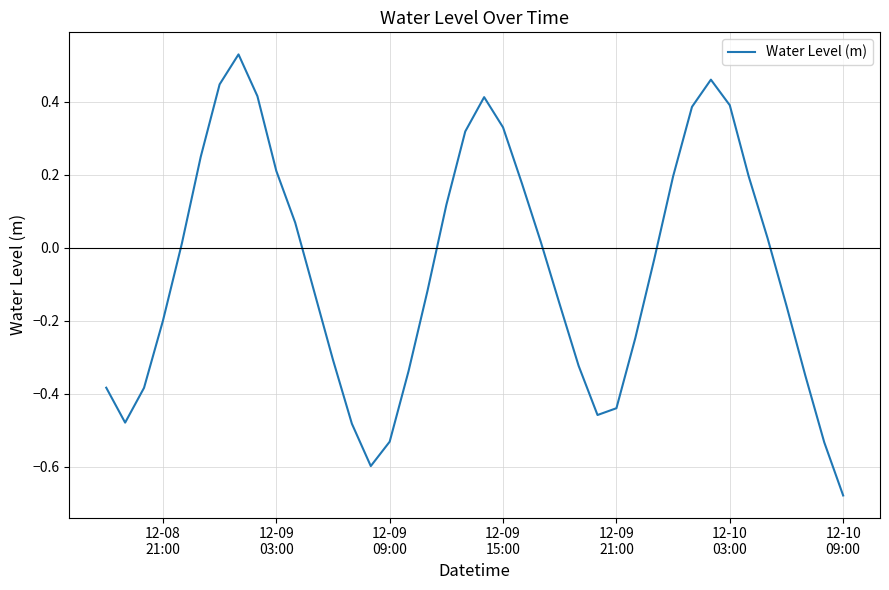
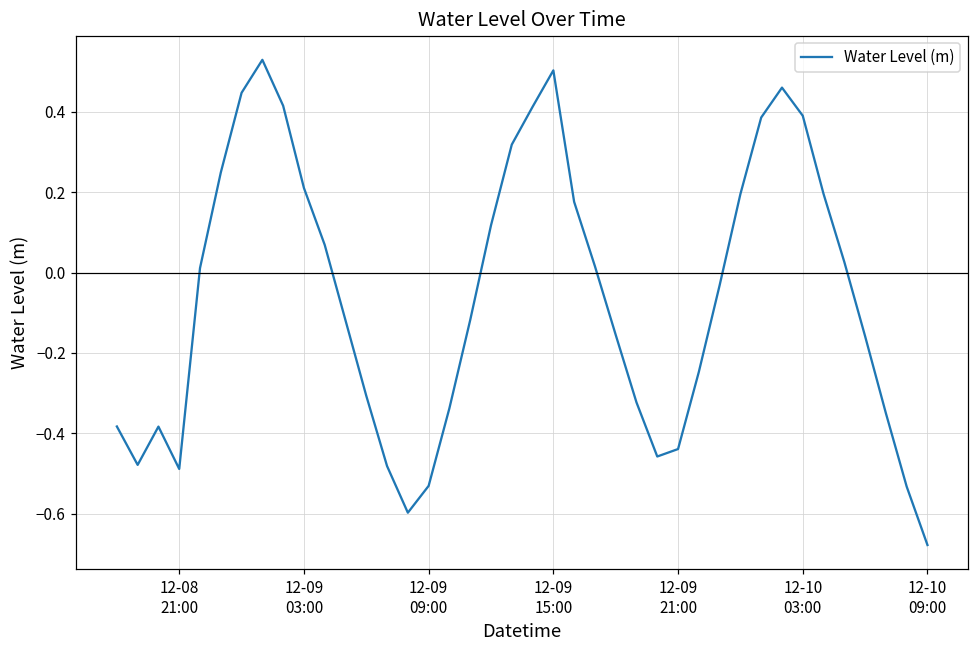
12-08 21:00: -0.20 -> -0.49
12-09 15:00: 0.33 -> 0.50
